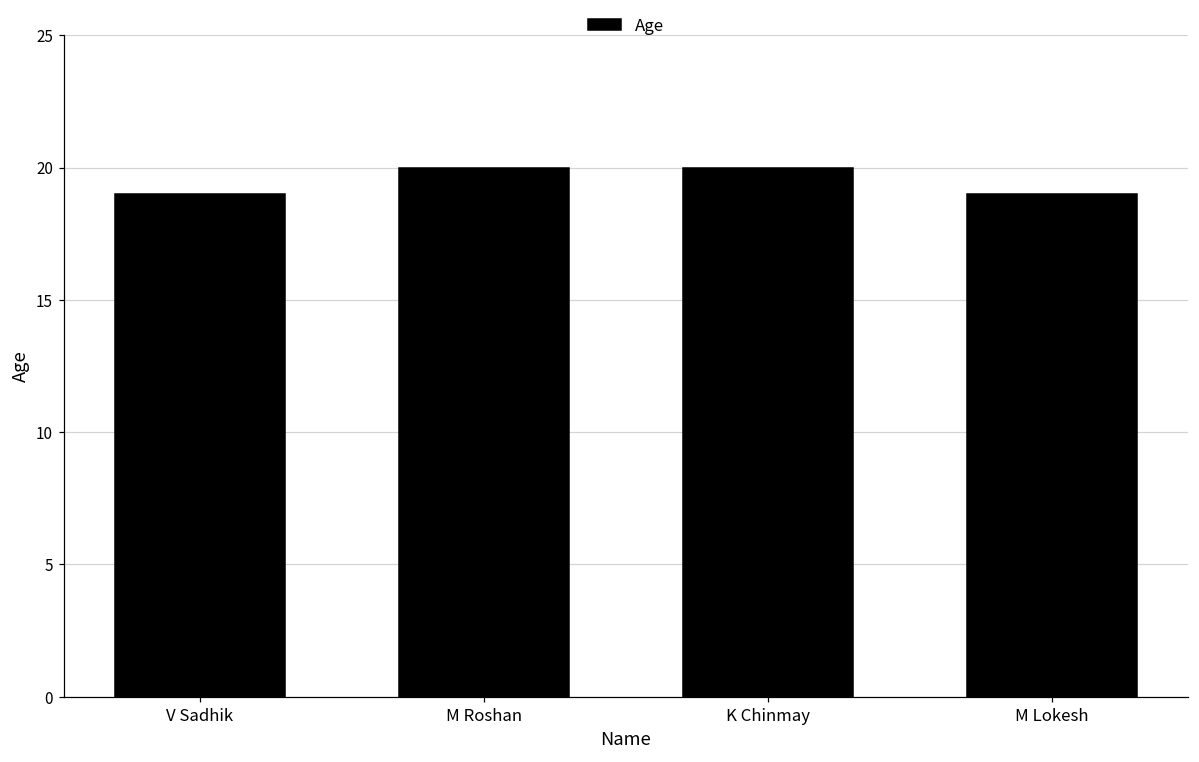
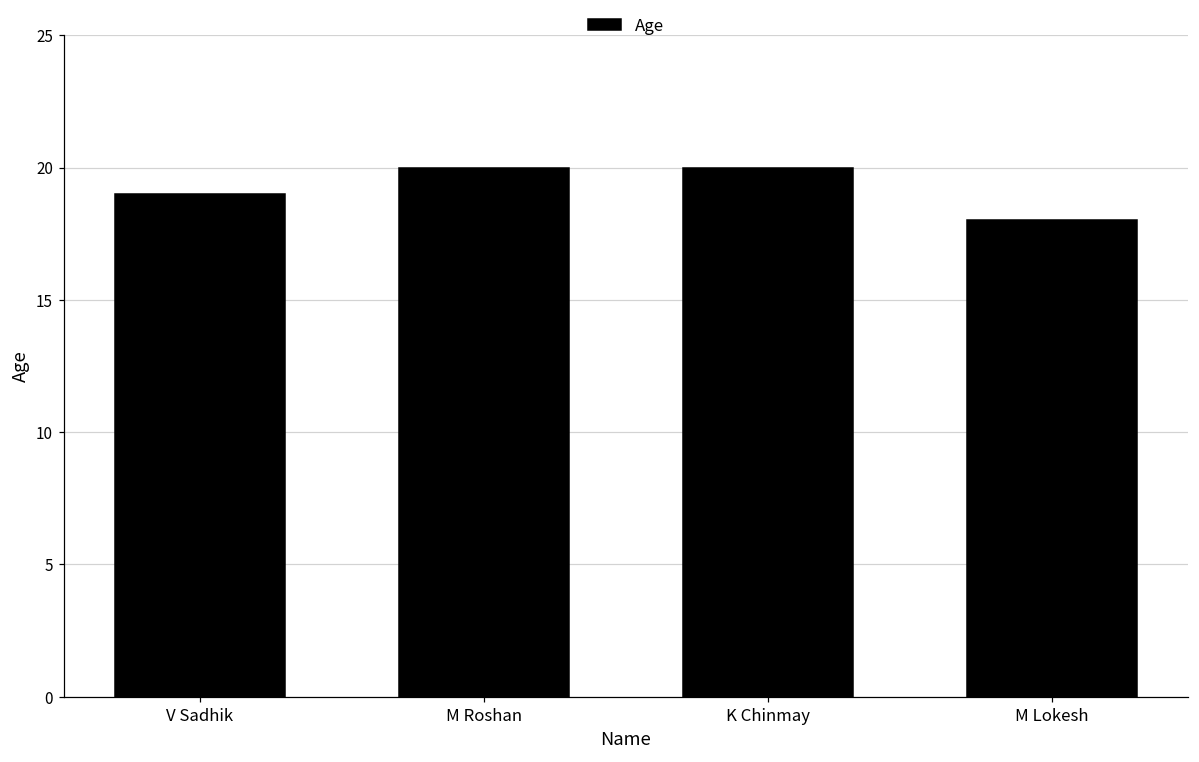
M Lokesh: 19 -> 18
